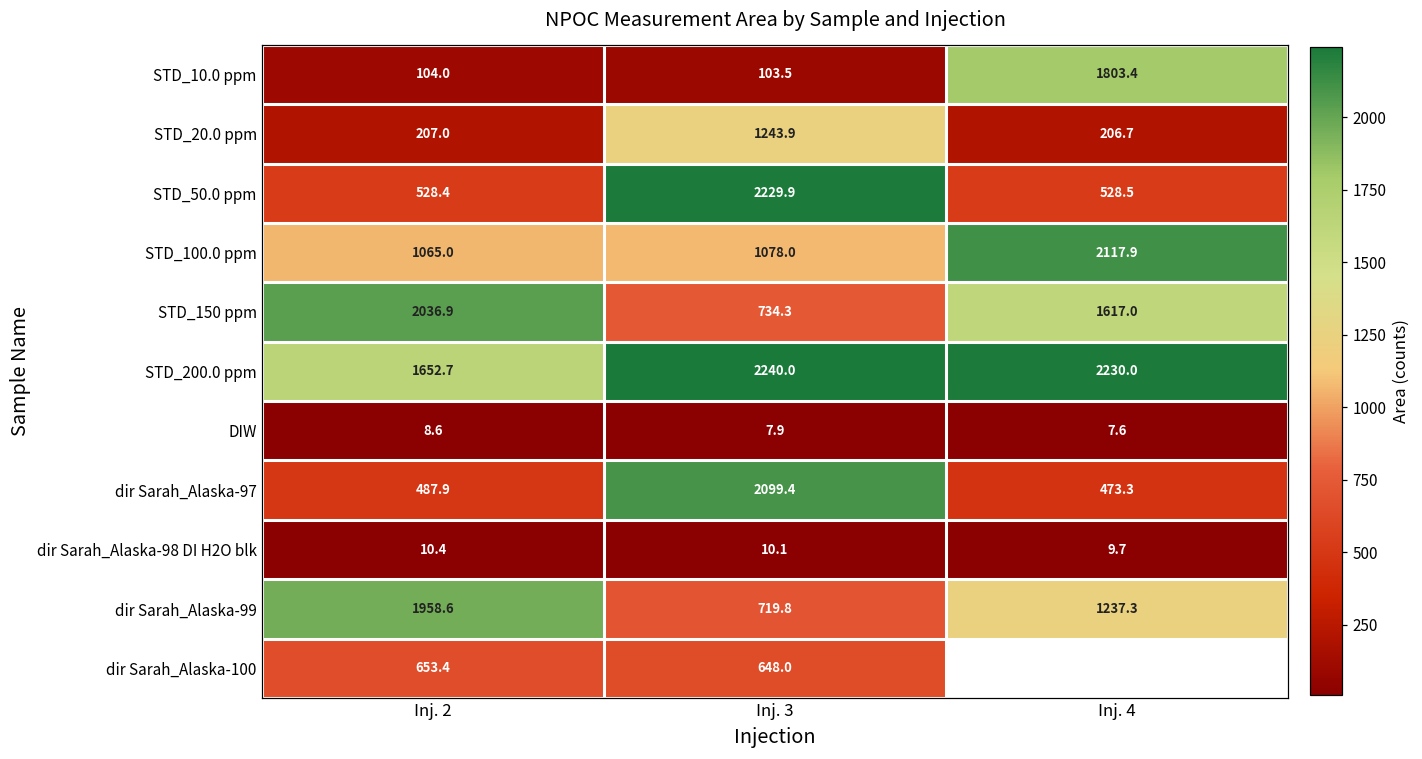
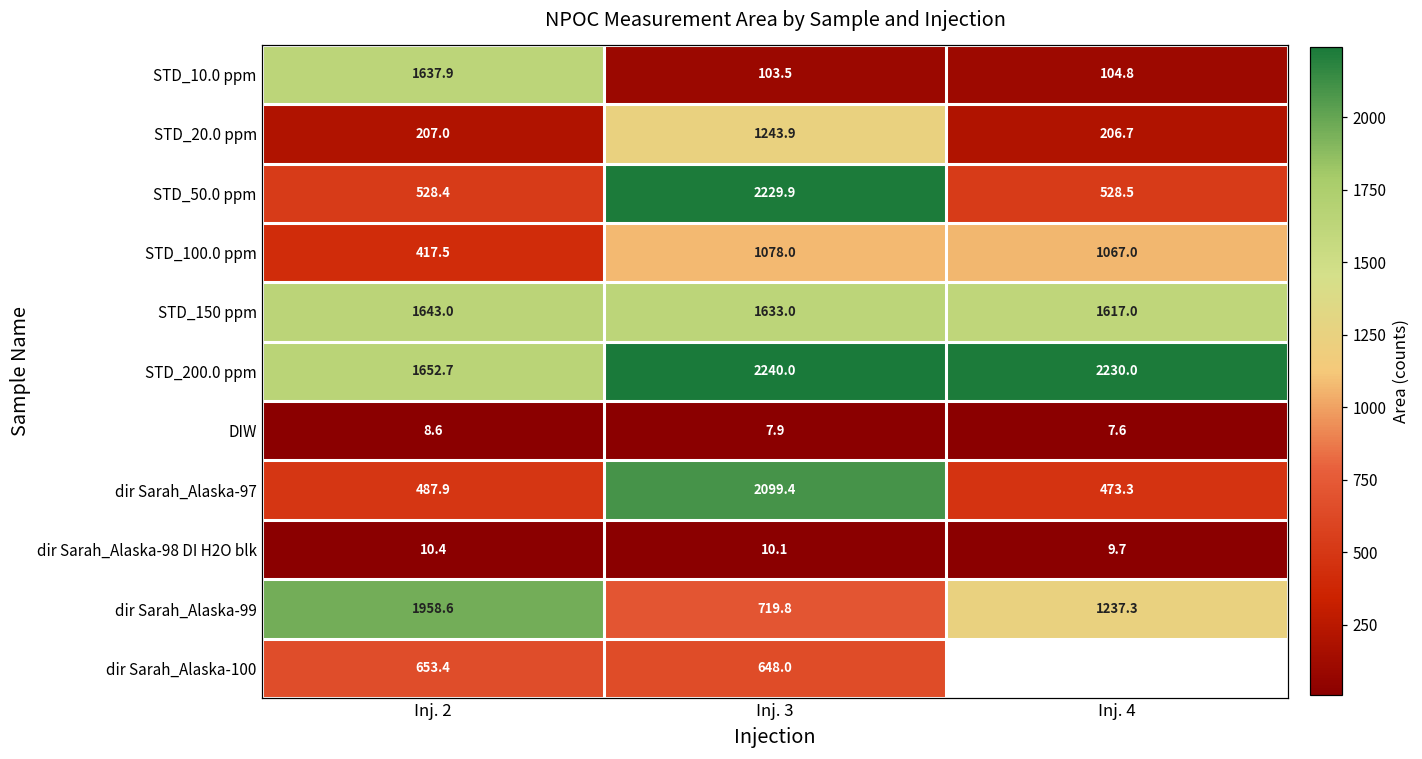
STD_10.0 ppm, Inj. 2: 104.0 -> 1637.9
STD_10.0 ppm, Inj. 4: 1803.4 -> 104.8
STD_100.0 ppm, Inj. 2: 1065.0 -> 417.5
STD_100.0 ppm, Inj. 4: 2117.9 -> 1067.0
STD_150 ppm, Inj. 2: 2036.9 -> 1643.0
STD_150 ppm, Inj. 3: 734.3 -> 1633.0
